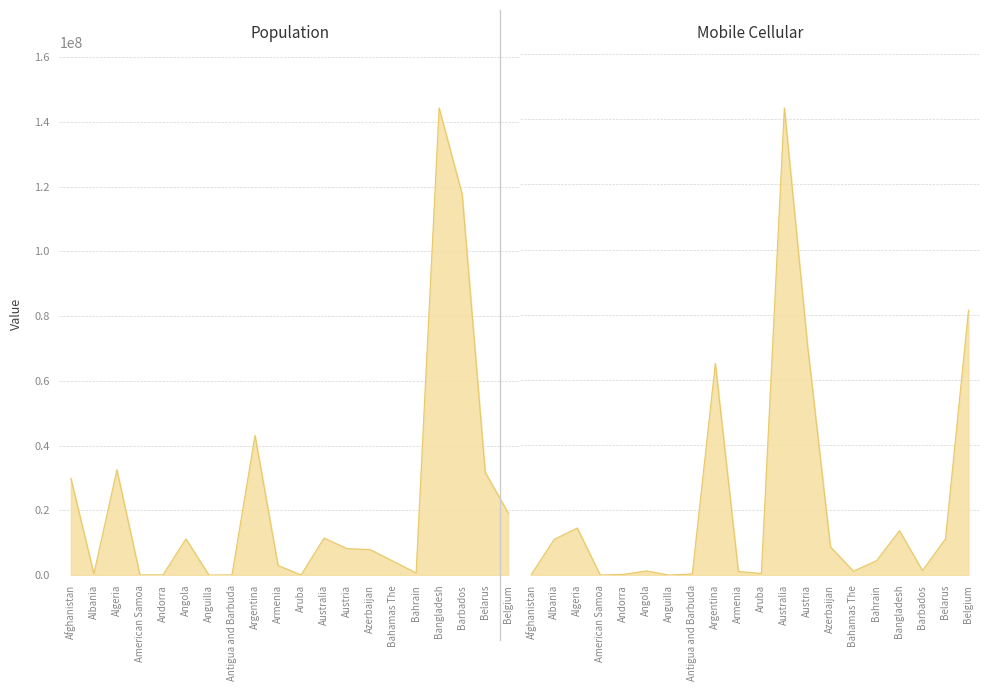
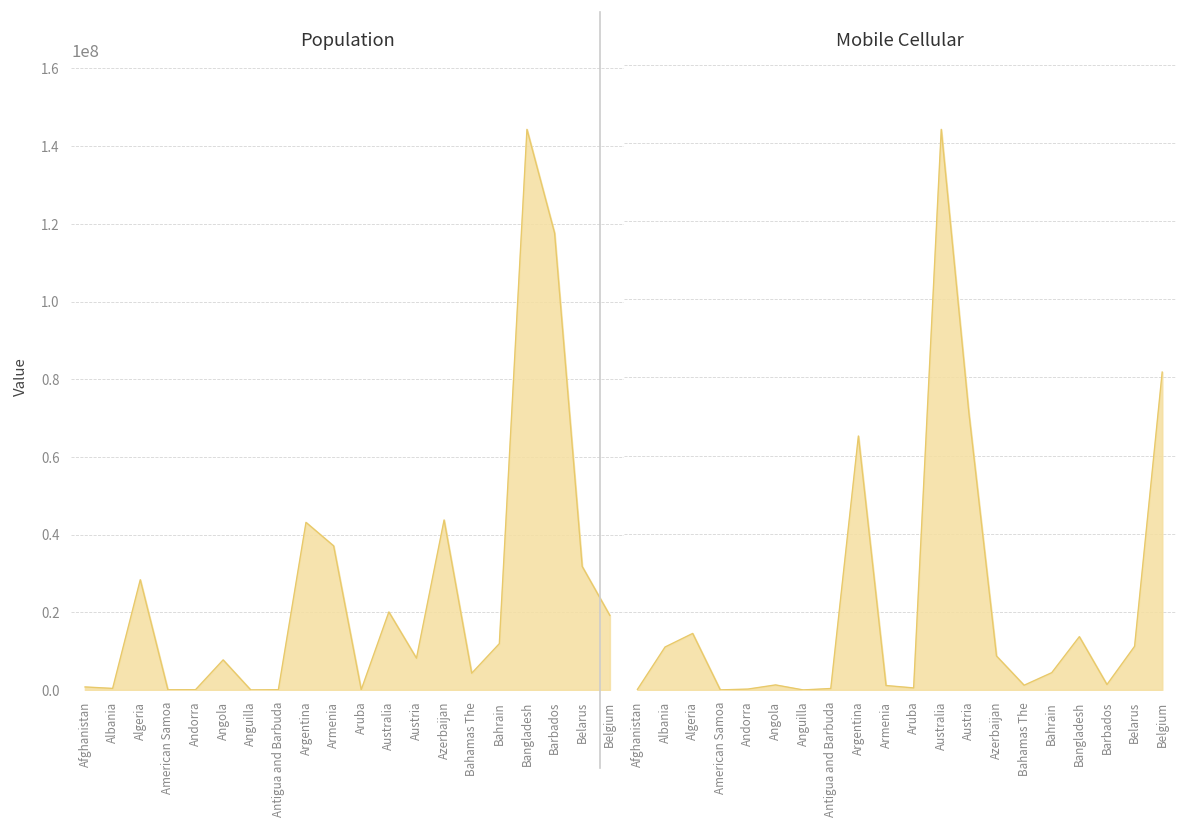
Population, Afghanistan: 30000000 -> 1000000
Population, Algeria: 33000000 -> 28000000
Population, Angola: 11000000 -> 8000000
Population, Armenia: 3000000 -> 37000000
Population, Australia: 11000000 -> 20000000
Population, Azerbaijan: 8000000 -> 44000000
Population, Bahrain: 1000000 -> 12000000
